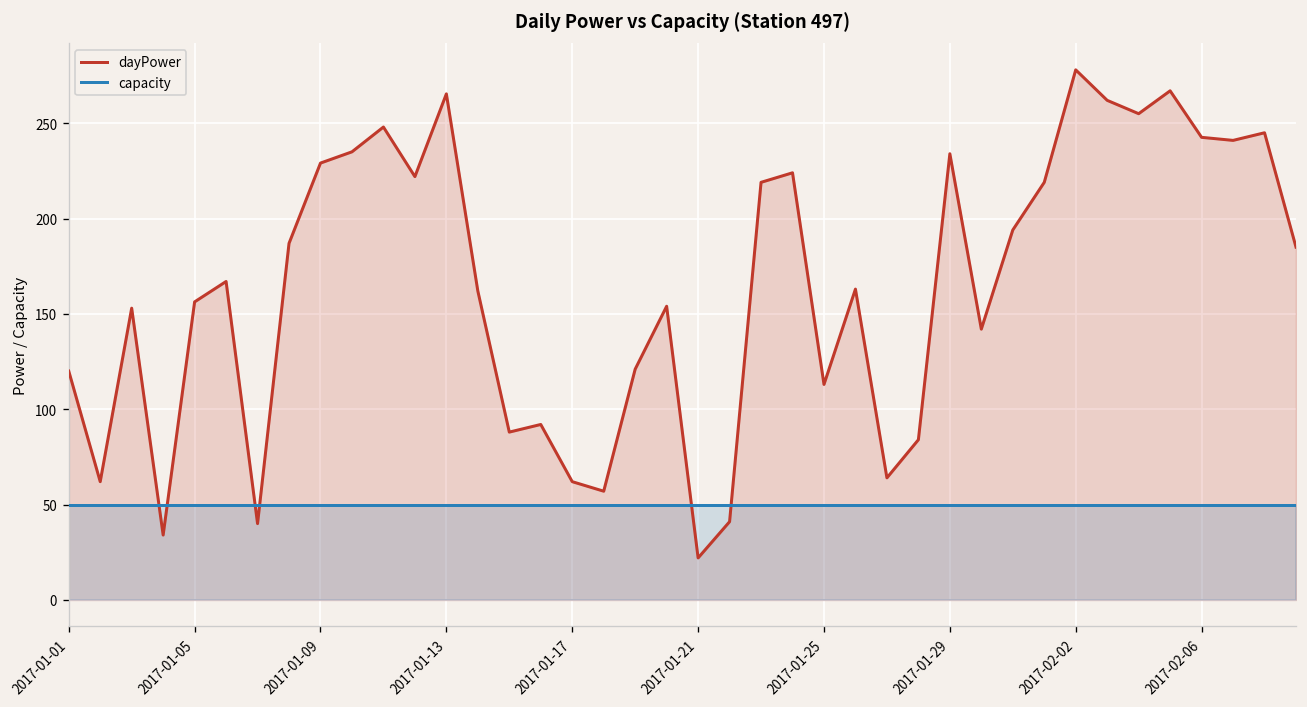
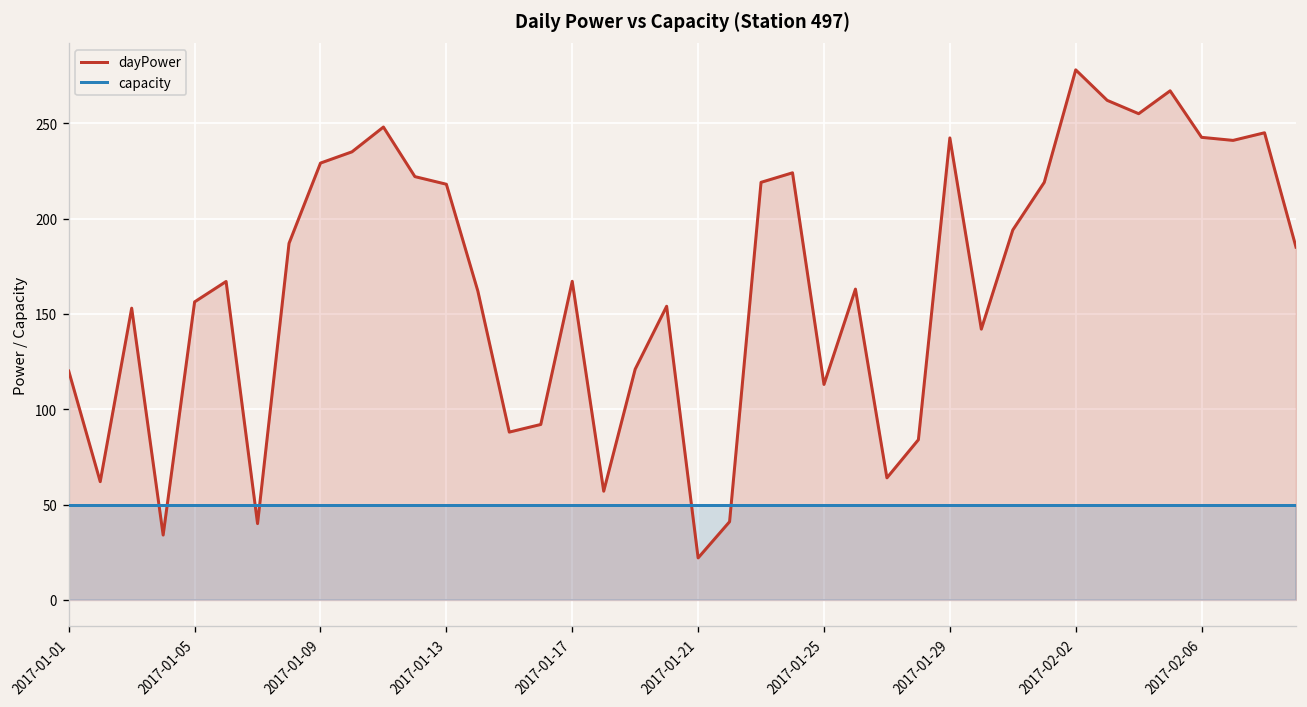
dayPower, 2017-01-13: 265 -> 218
dayPower, 2017-01-17: 62 -> 167
dayPower, 2017-01-29: 234 -> 242
